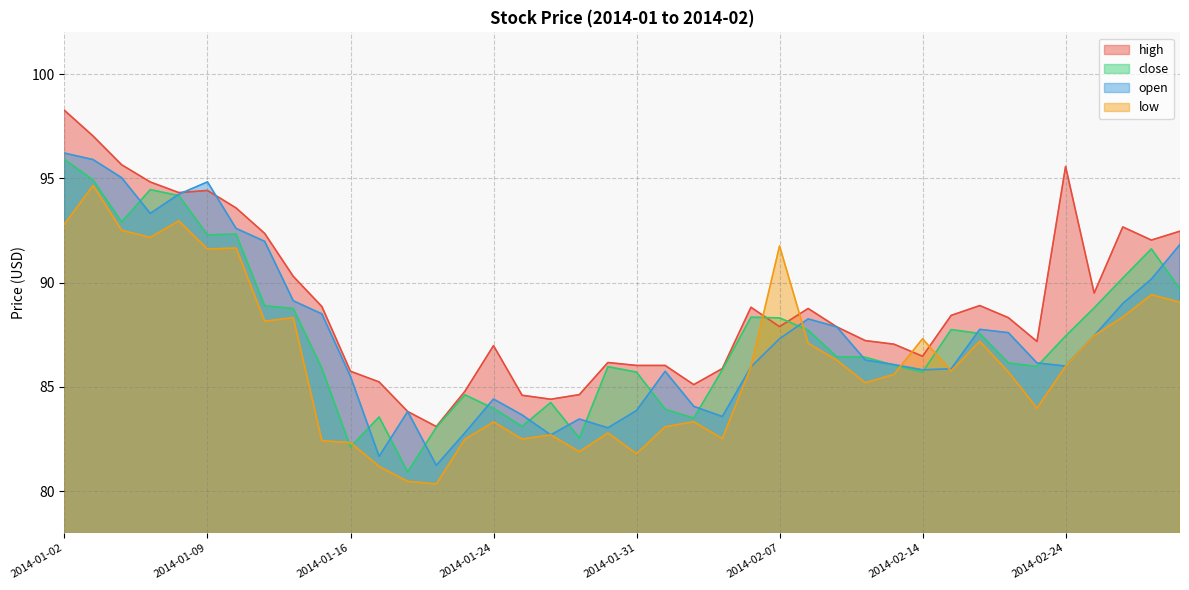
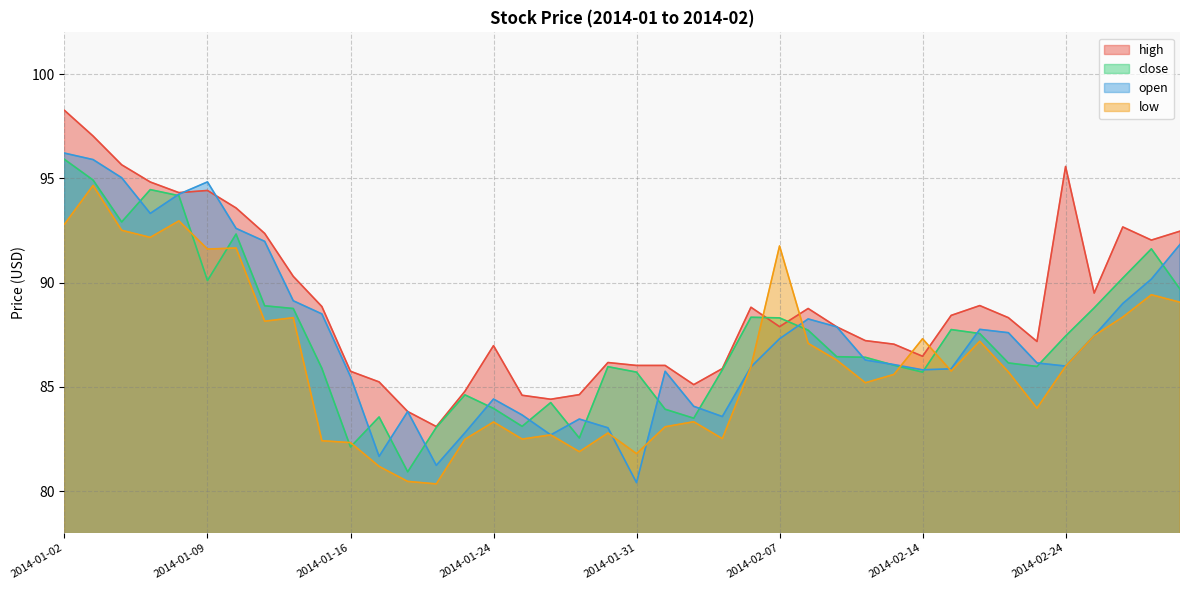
close, 2014-01-09: 92.3 -> 90.1
open, 2014-01-31: 83.9 -> 80.4
